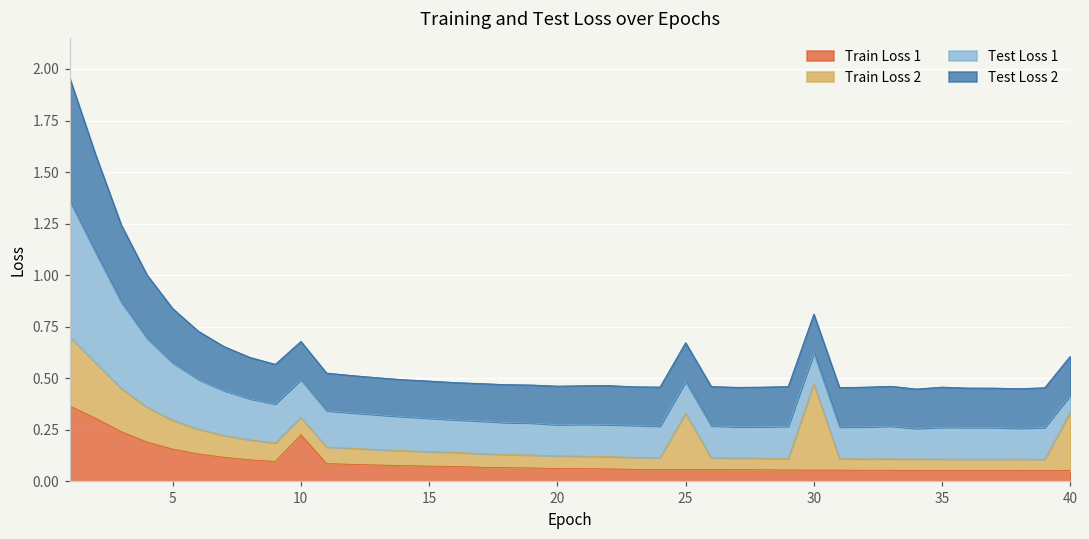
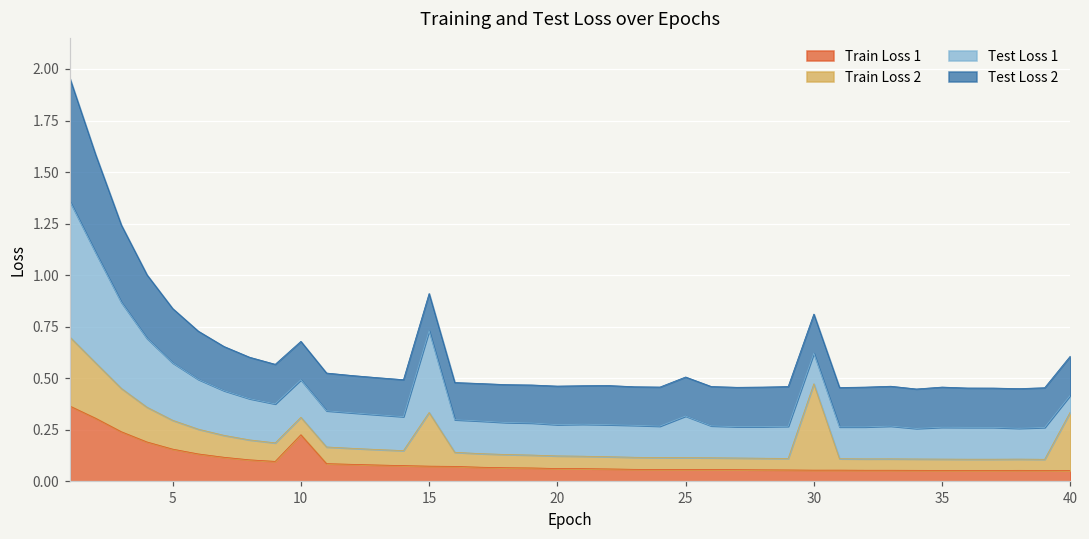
Train Loss 2, 15: 0.07 -> 0.26
Test Loss 1, 15: 0.16 -> 0.40
Train Loss 2, 25: 0.27 -> 0.06
Test Loss 1, 25: 0.15 -> 0.20
